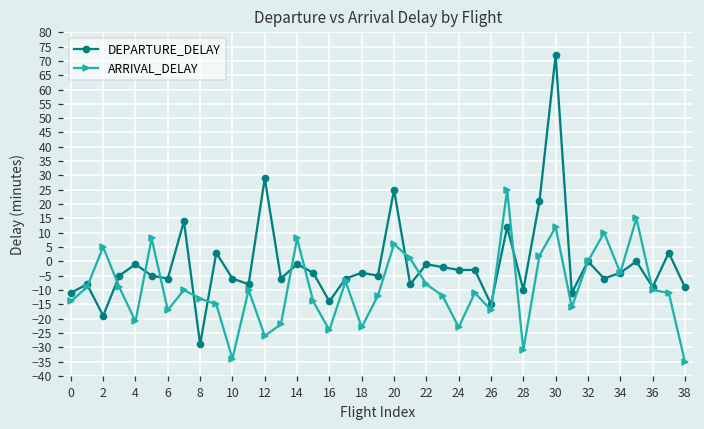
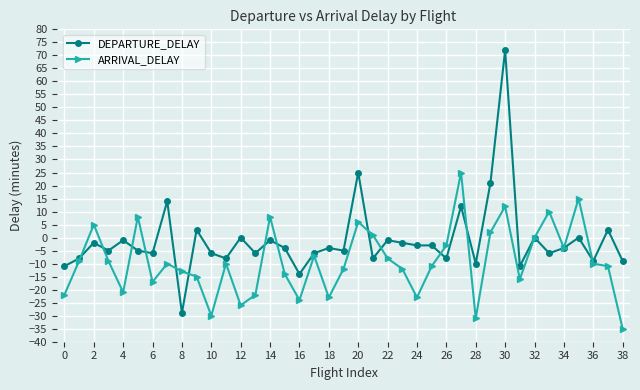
ARRIVAL_DELAY, 0: -14 -> -22
DEPARTURE_DELAY, 2: -19 -> -2
ARRIVAL_DELAY, 10: -34 -> -30
DEPARTURE_DELAY, 12: 29 -> 0
DEPARTURE_DELAY, 26: -15 -> -8
ARRIVAL_DELAY, 26: -17 -> -3
